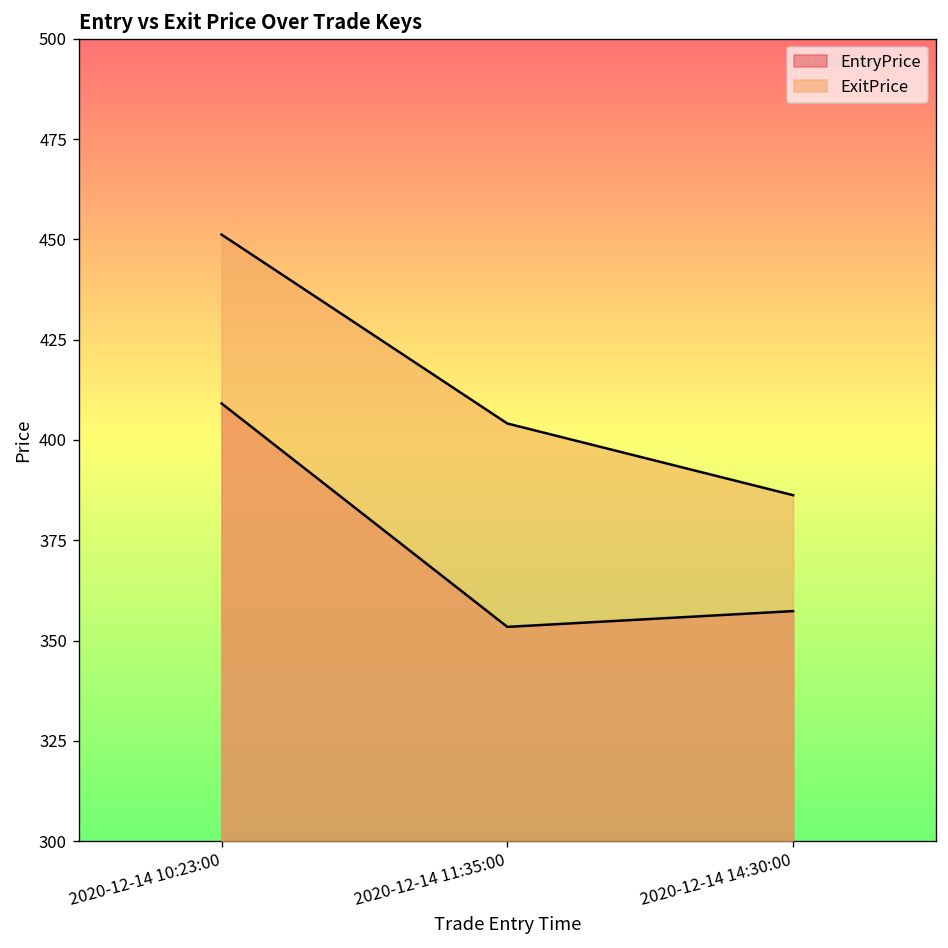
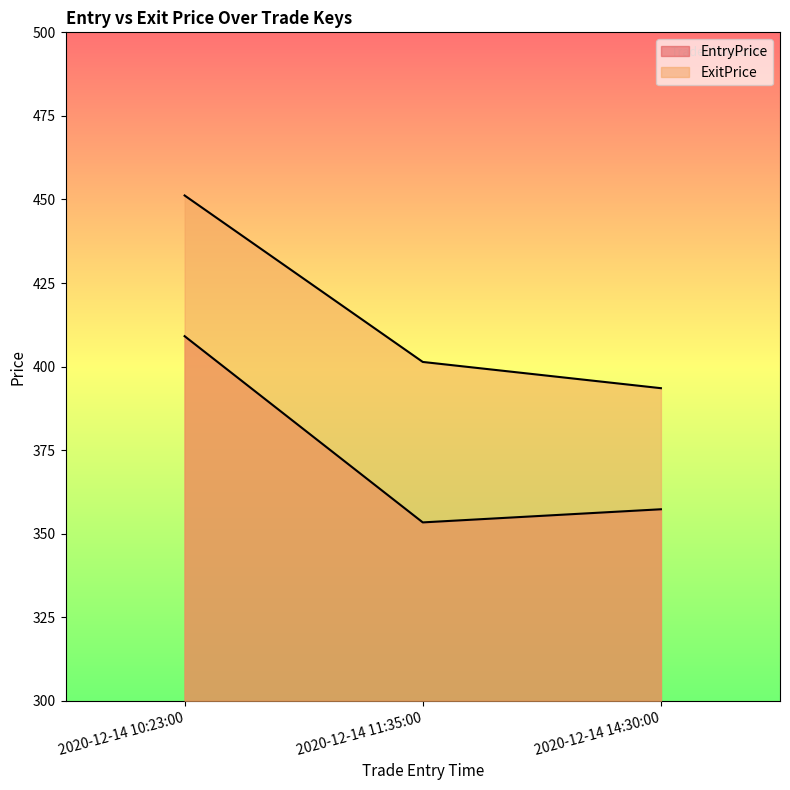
ExitPrice, 2020-12-14 11:35:00: 404 -> 401
ExitPrice, 2020-12-14 14:30:00: 386 -> 394
